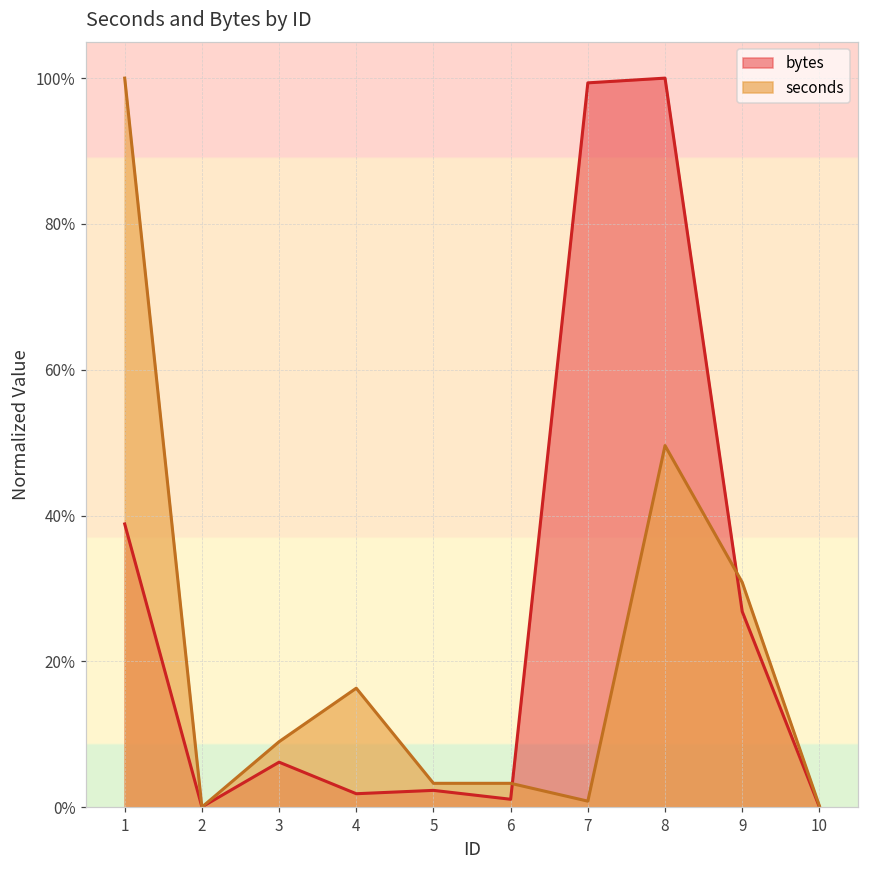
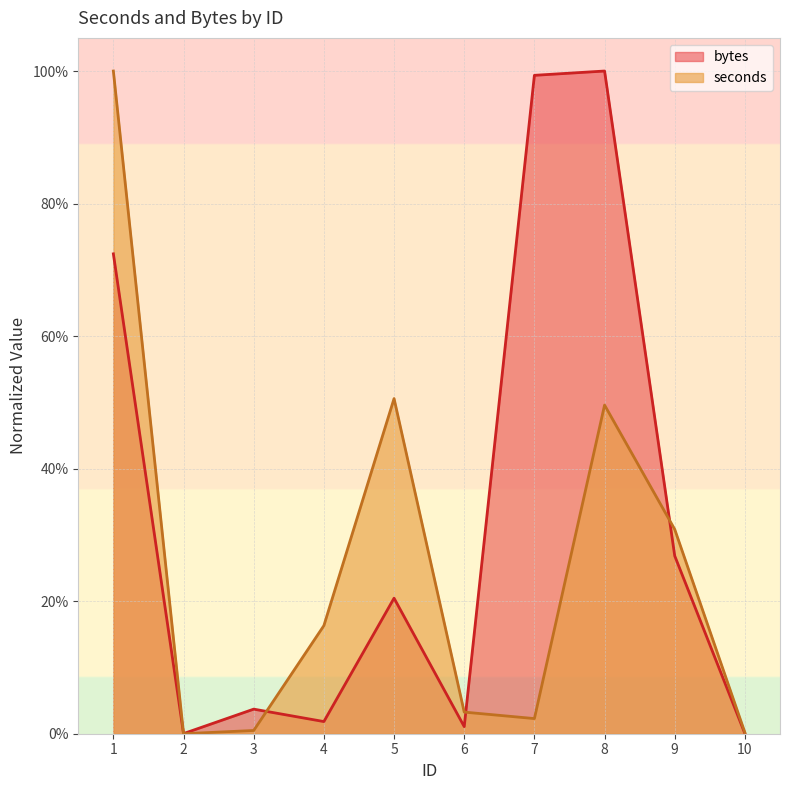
bytes, 1: 39% -> 72%
bytes, 3: 6% -> 4%
seconds, 3: 9% -> 0%
bytes, 5: 2% -> 20%
seconds, 5: 3% -> 51%
seconds, 7: 1% -> 2%
